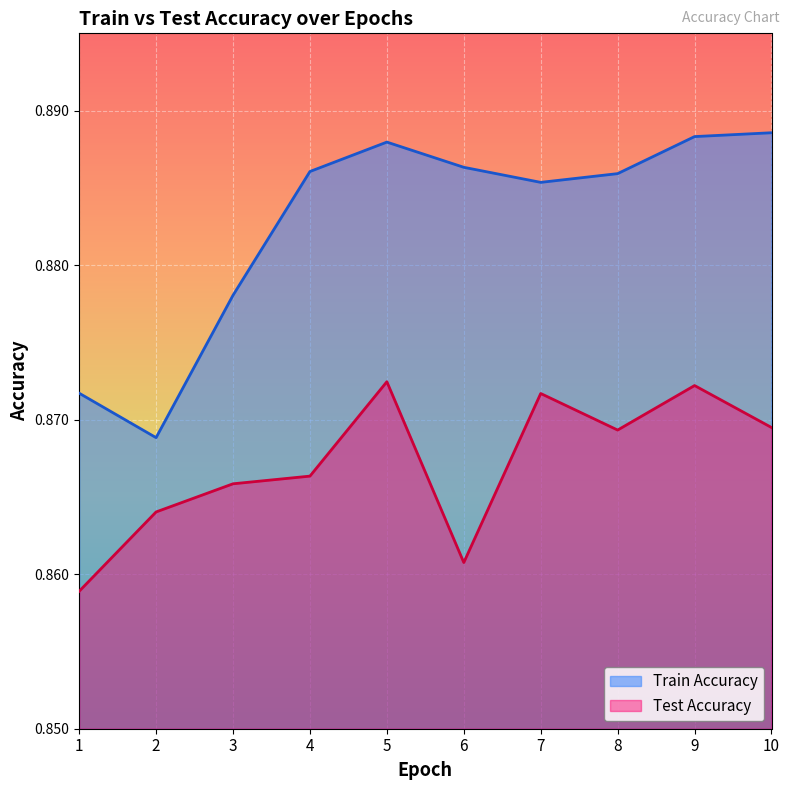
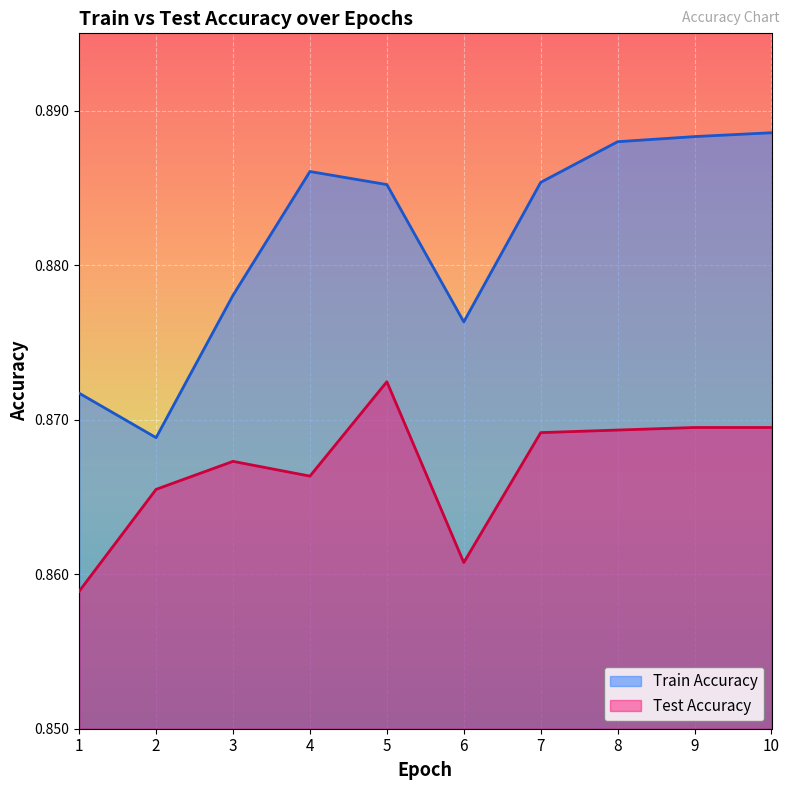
Test Accuracy, 2: 0.8640 -> 0.8655
Test Accuracy, 3: 0.8658 -> 0.8673
Train Accuracy, 5: 0.8880 -> 0.8852
Train Accuracy, 6: 0.8863 -> 0.8763
Test Accuracy, 7: 0.8717 -> 0.8692
Train Accuracy, 8: 0.8859 -> 0.8880
Test Accuracy, 9: 0.8722 -> 0.8695
